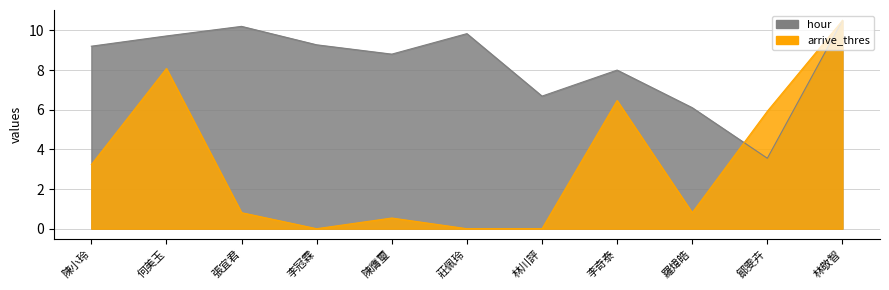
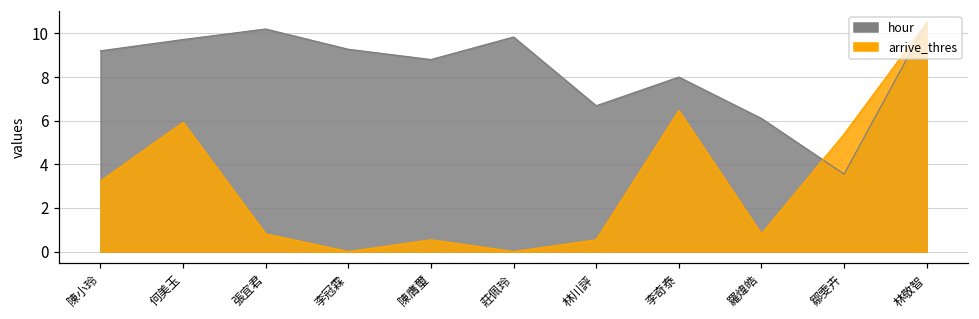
arrive_thres, 何美玉: 8.1 -> 5.9
arrive_thres, 林川評: 0.0 -> 0.5
arrive_thres, 鄒雯卉: 5.9 -> 5.4
